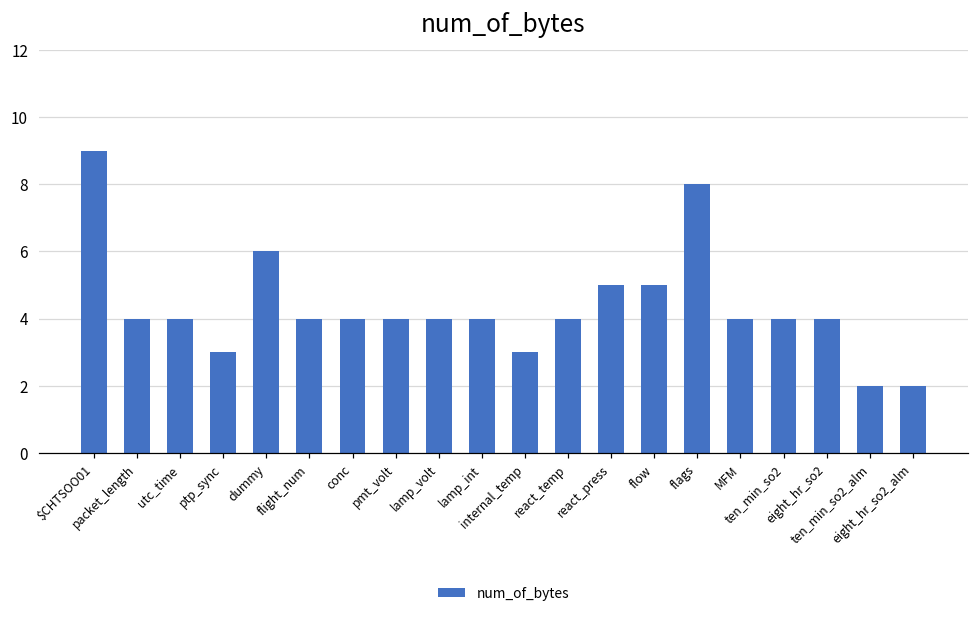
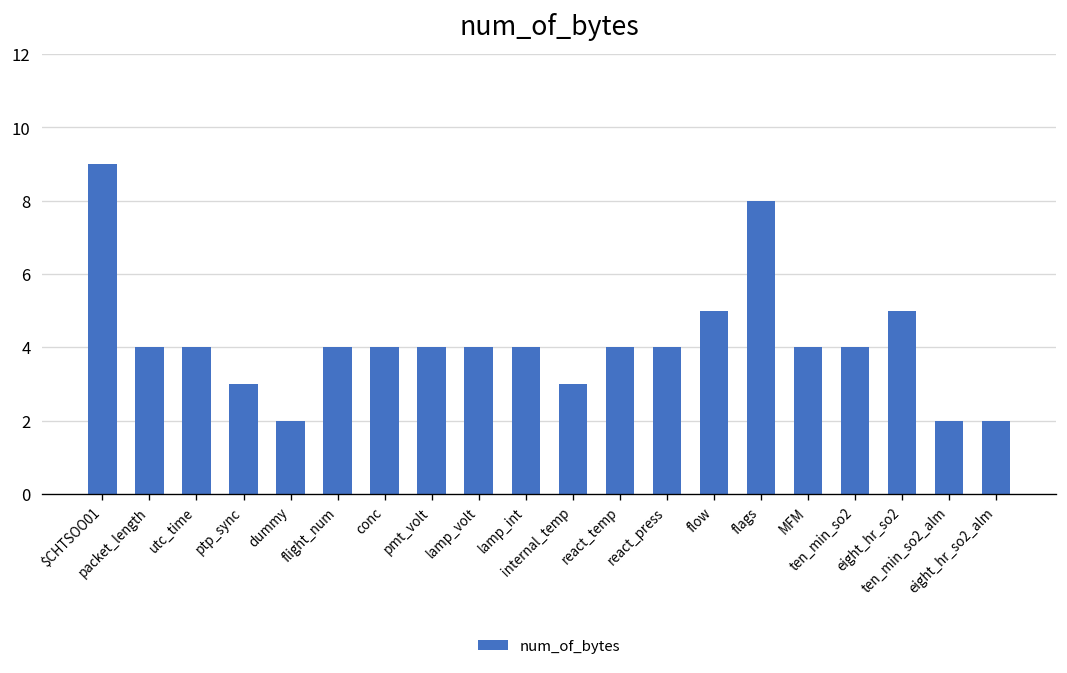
dummy: 6 -> 2
react_press: 5 -> 4
eight_hr_so2: 4 -> 5
